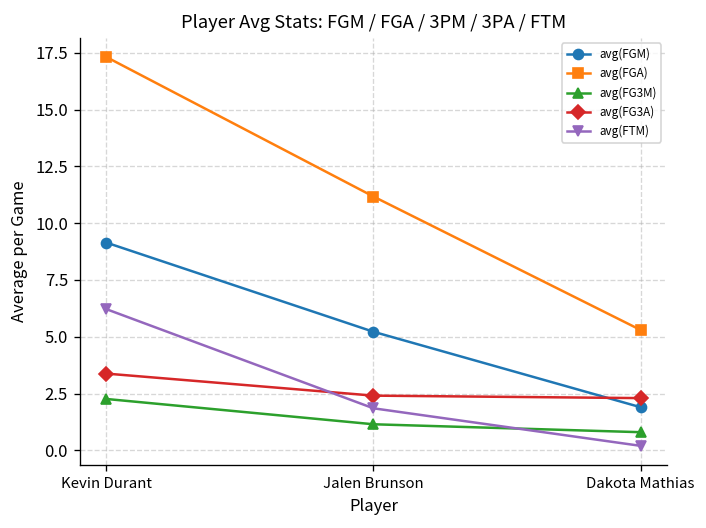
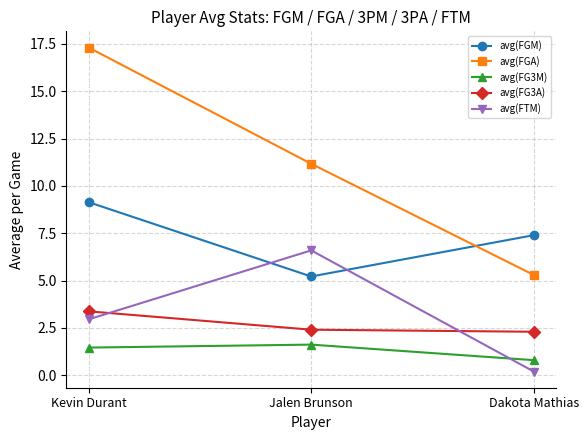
avg(FG3M), Kevin Durant: 2.3 -> 1.5
avg(FTM), Kevin Durant: 6.2 -> 3.0
avg(FG3M), Jalen Brunson: 1.1 -> 1.6
avg(FTM), Jalen Brunson: 1.9 -> 6.6
avg(FGM), Dakota Mathias: 1.9 -> 7.4
